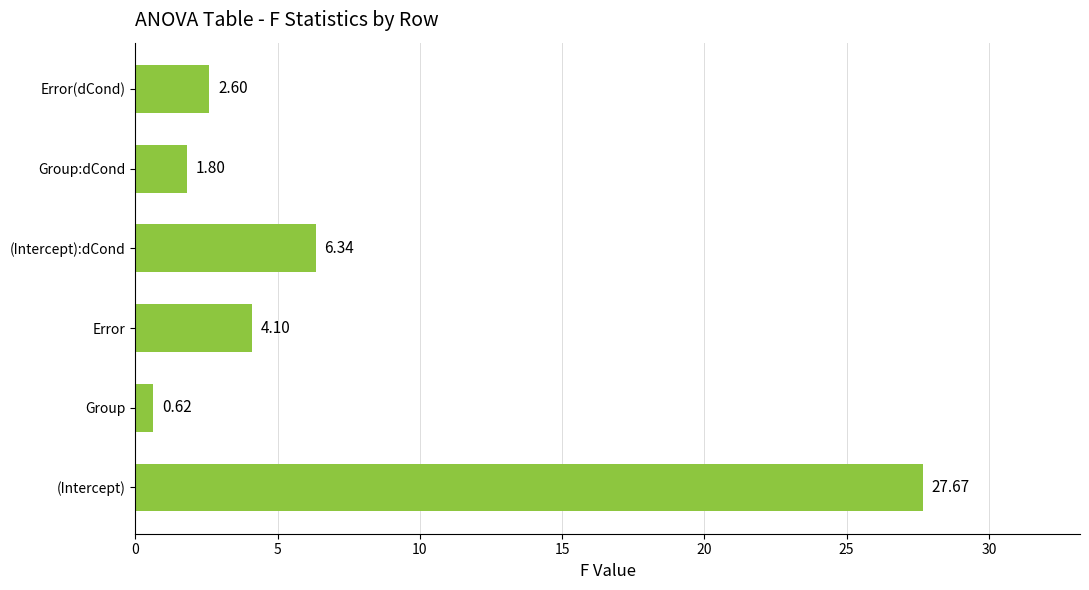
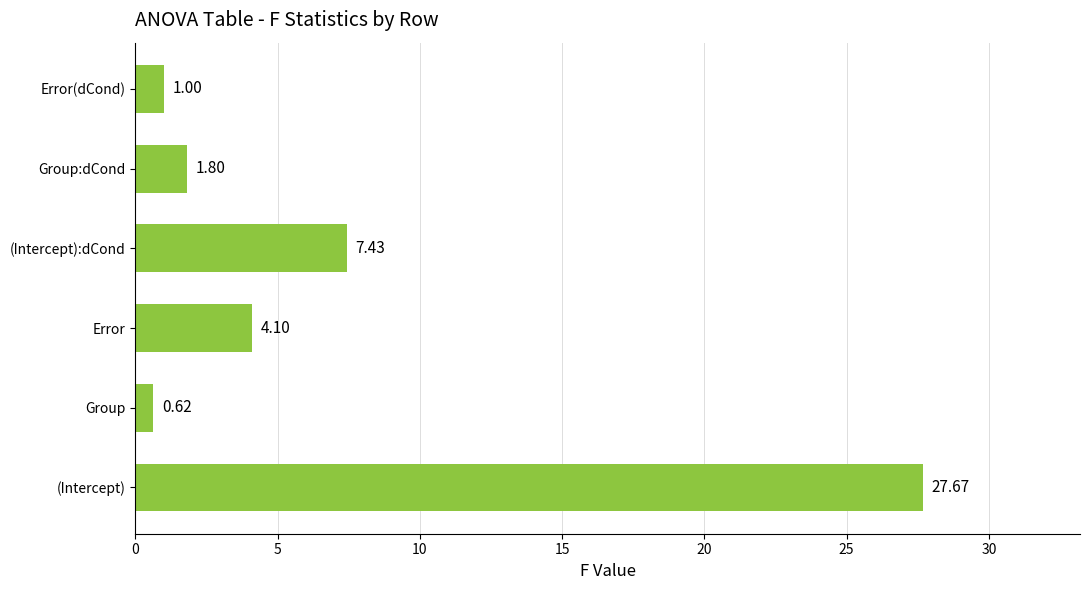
Error(dCond): 2.60 -> 1.00
(Intercept):dCond: 6.34 -> 7.43
